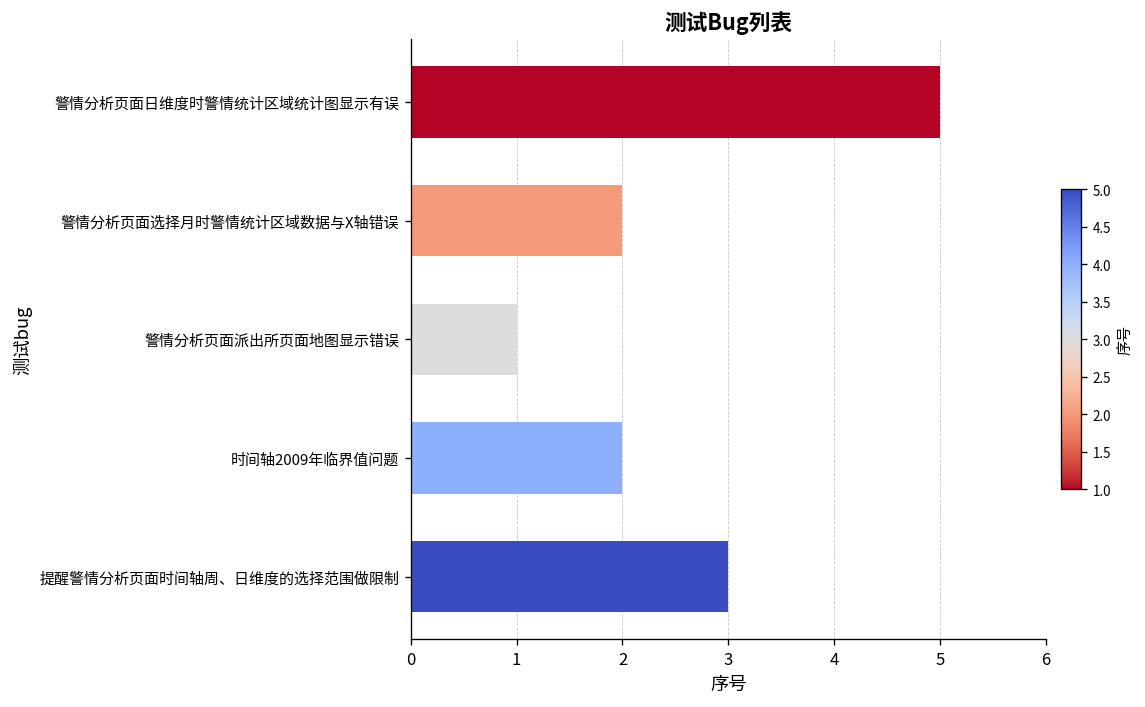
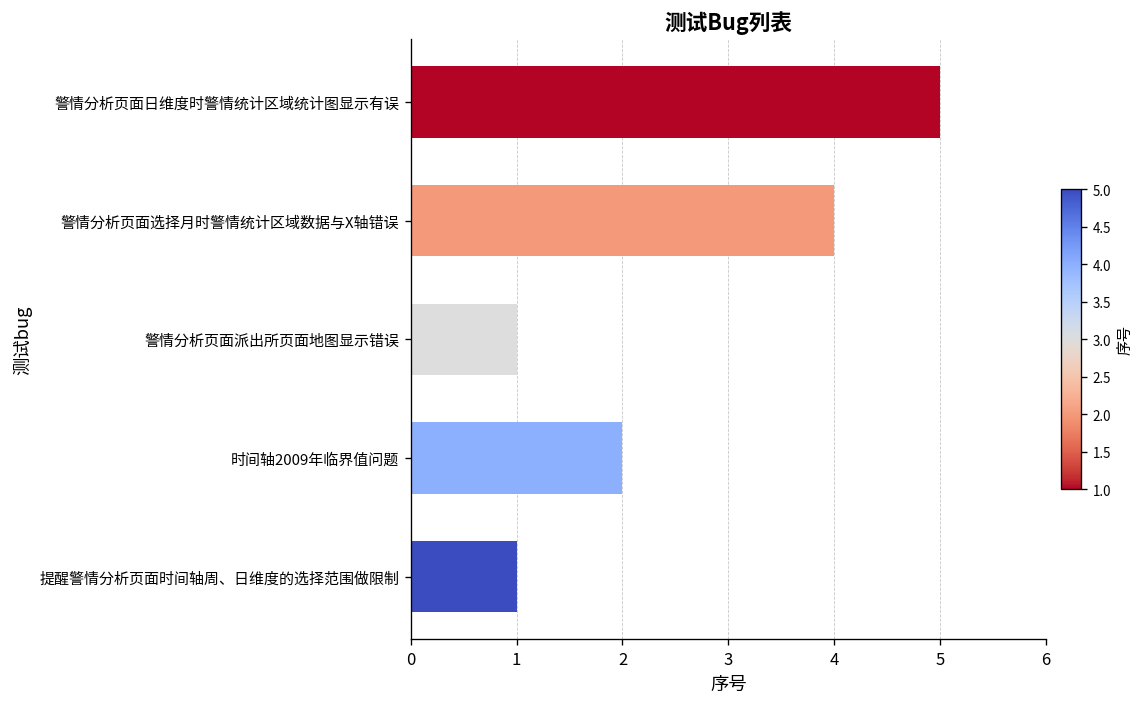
警情分析页面选择月时警情统计区域数据与X轴错误: 2 -> 4
提醒警情分析页面时间轴周、日维度的选择范围做限制: 3 -> 1
